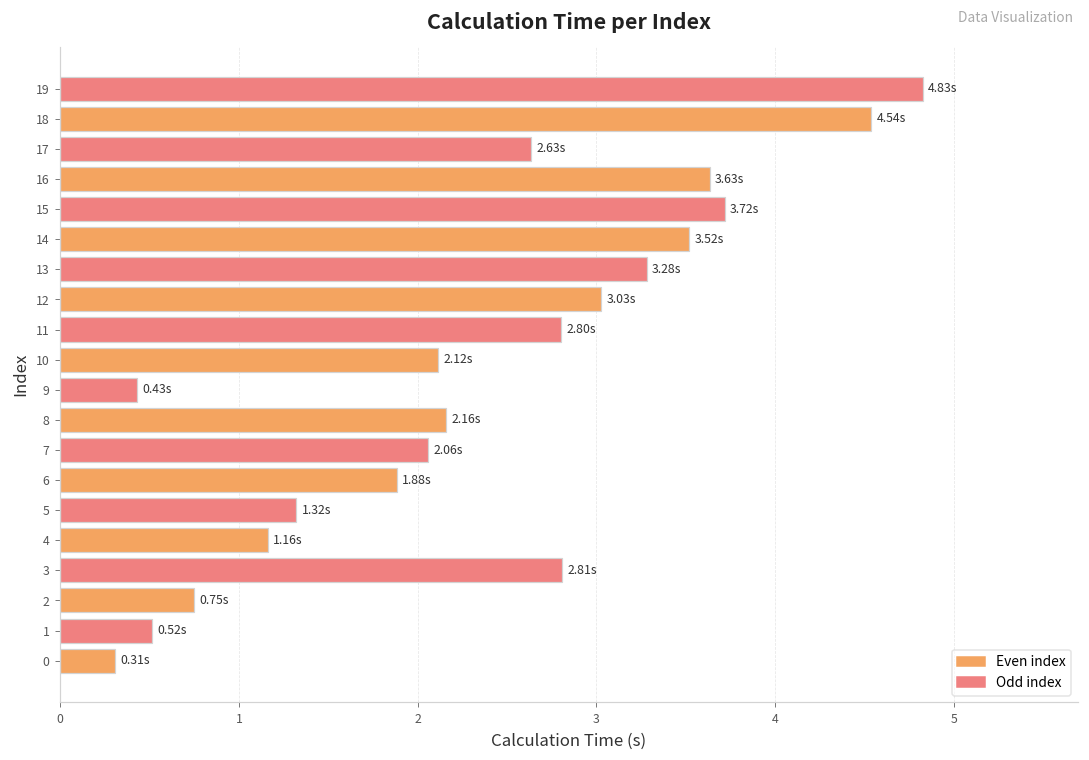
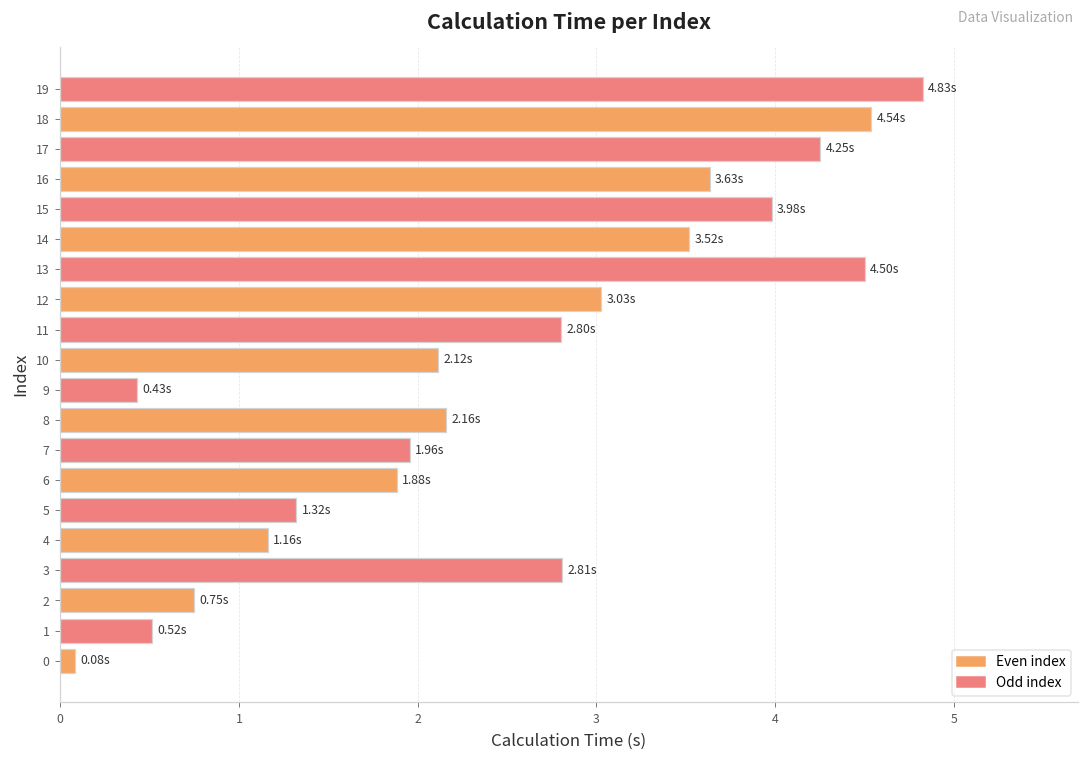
17: 2.63s -> 4.25s
15: 3.72s -> 3.98s
13: 3.28s -> 4.50s
7: 2.06s -> 1.96s
0: 0.31s -> 0.08s
